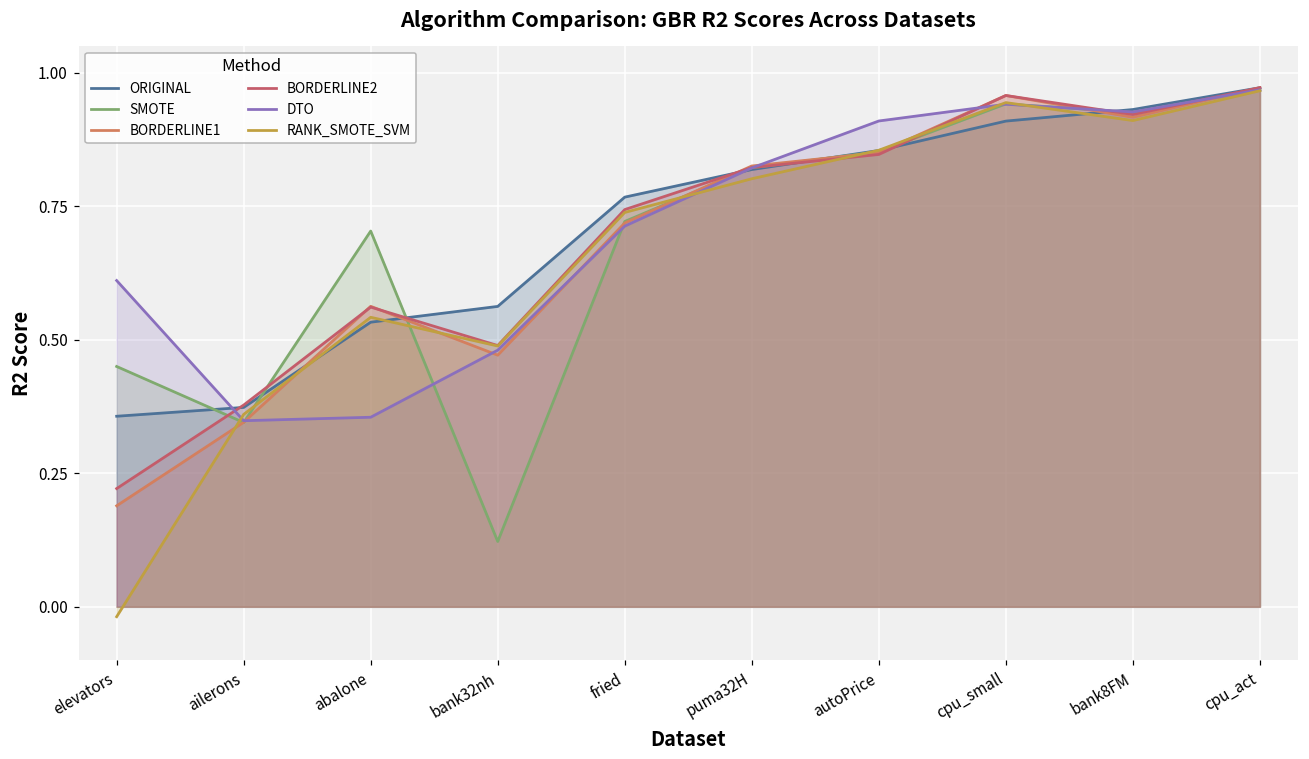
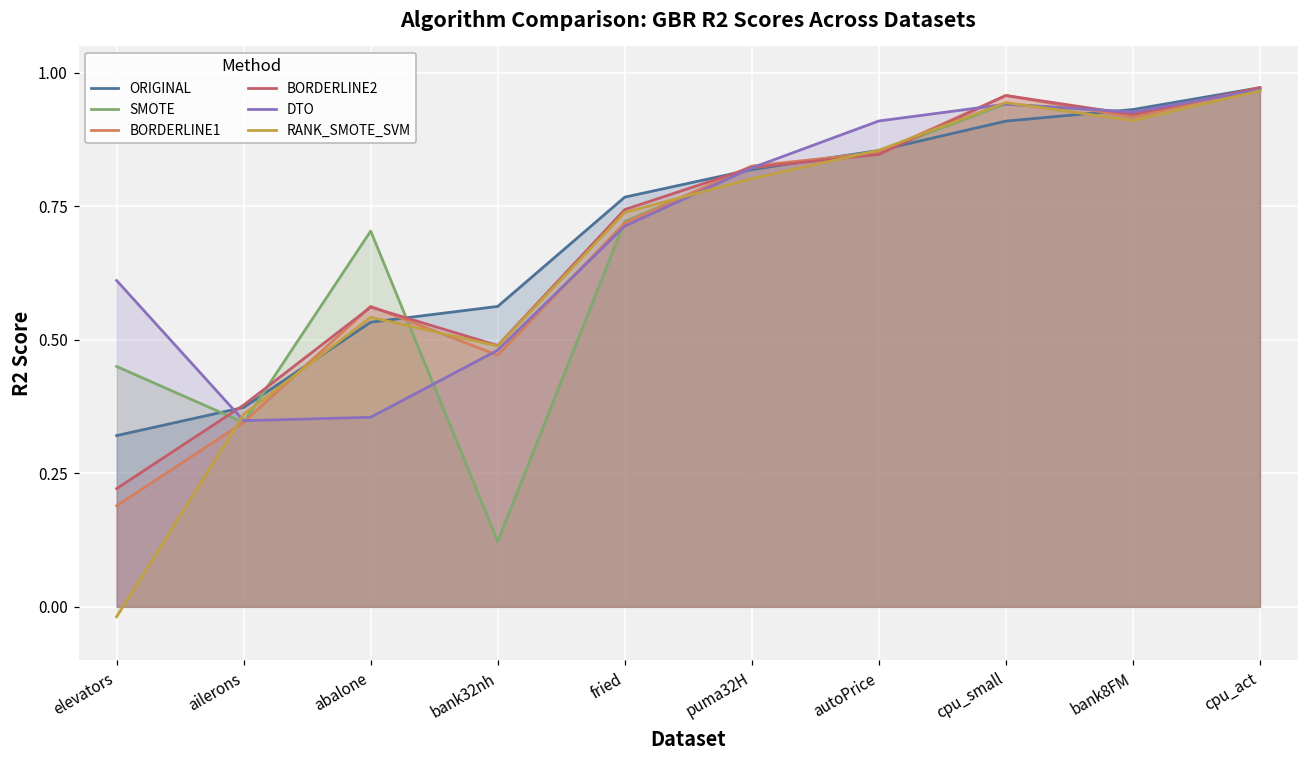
ORIGINAL, elevators: 0.36 -> 0.32
